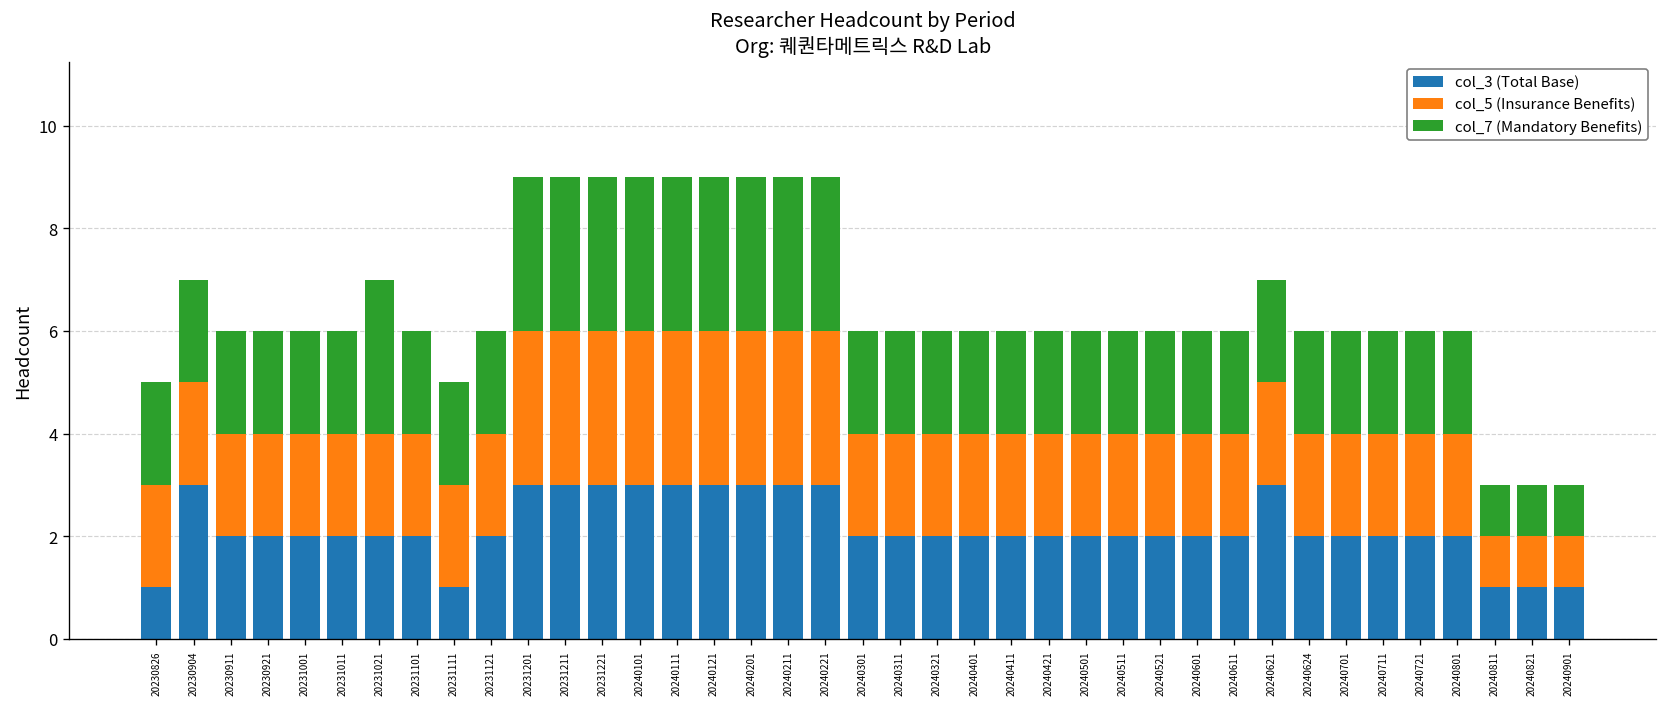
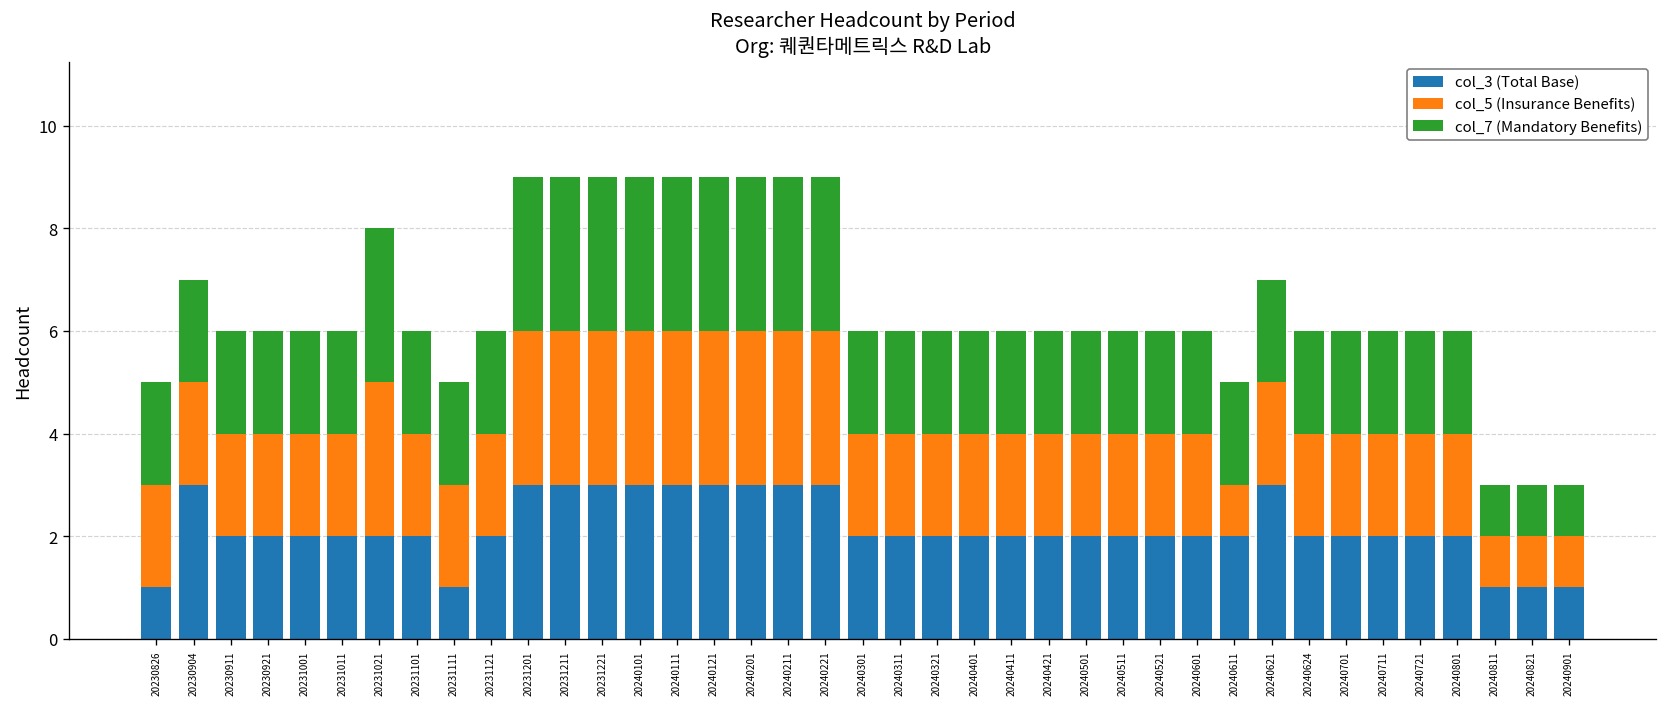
col_5 (Insurance Benefits), 20231021: 2 -> 3
col_5 (Insurance Benefits), 20240611: 2 -> 1
